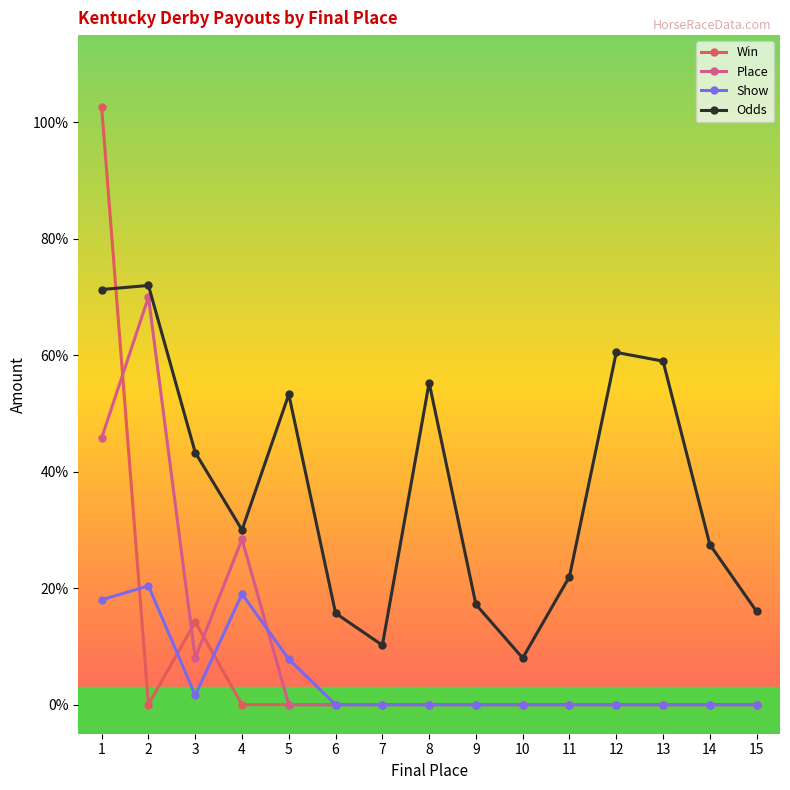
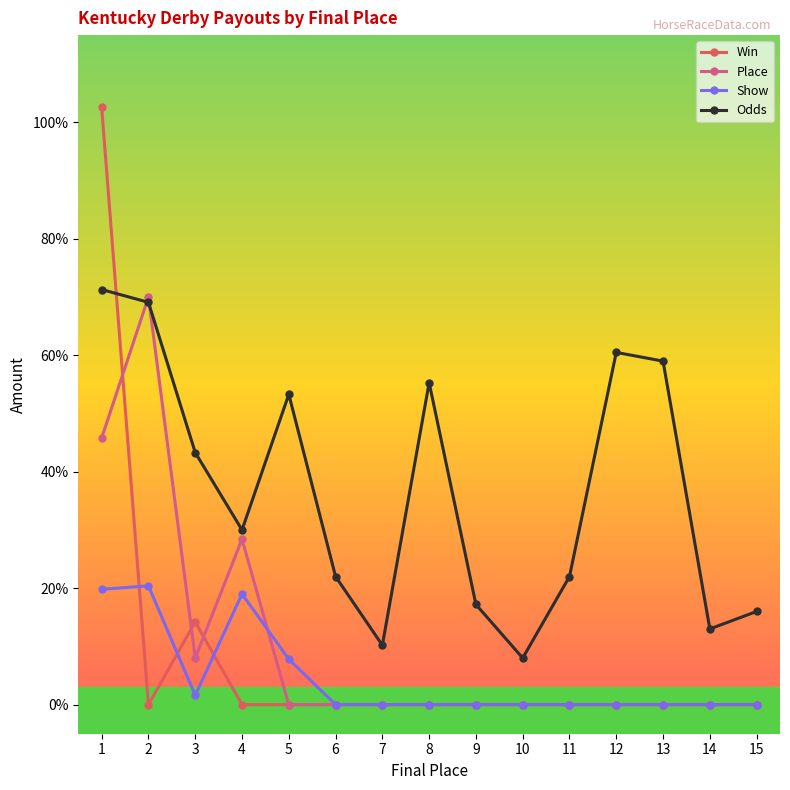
Show, 1: 18% -> 20%
Odds, 2: 72% -> 69%
Odds, 6: 16% -> 22%
Odds, 14: 28% -> 13%
